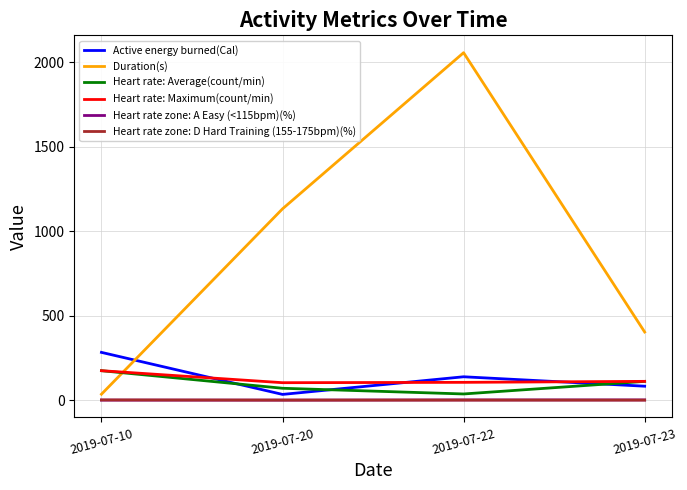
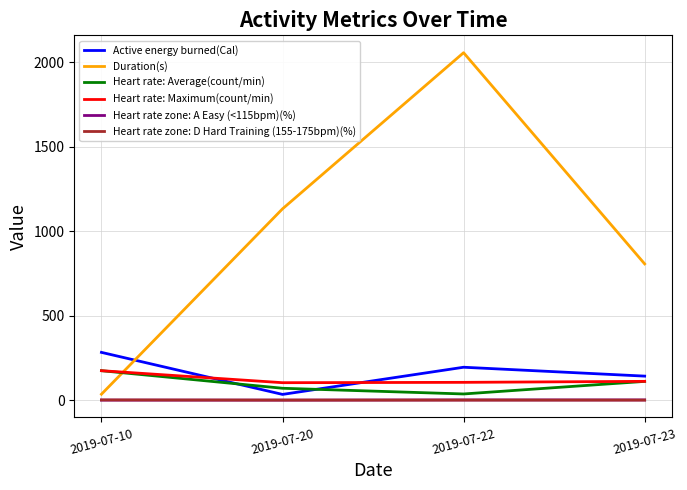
Active energy burned(Cal), 2019-07-22: 140 -> 190
Active energy burned(Cal), 2019-07-23: 80 -> 140
Duration(s), 2019-07-23: 400 -> 810
